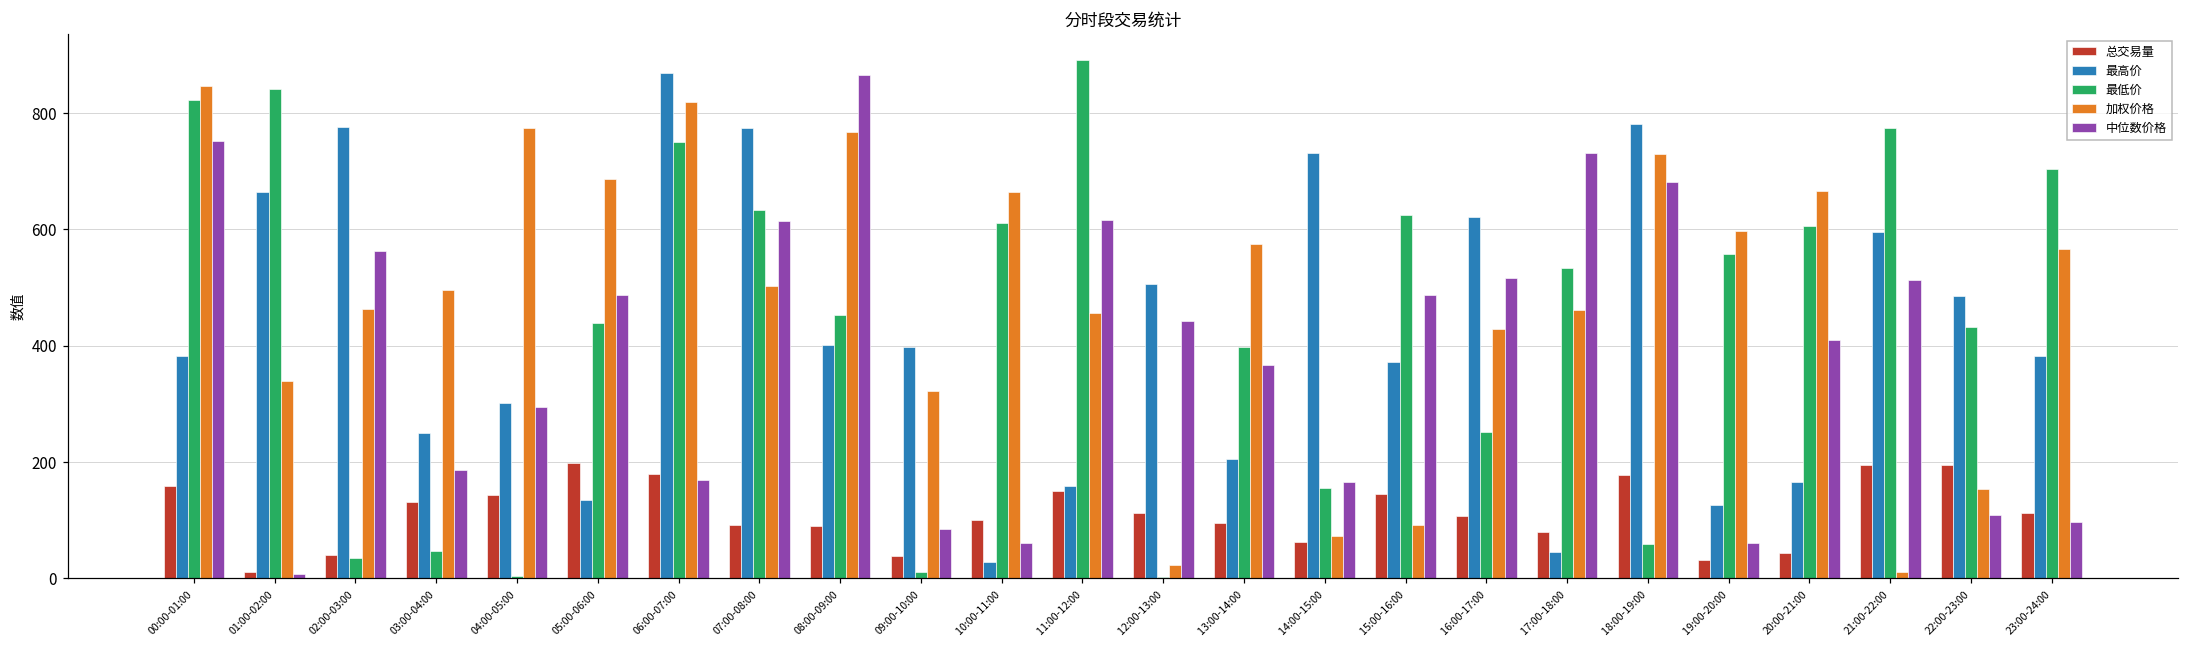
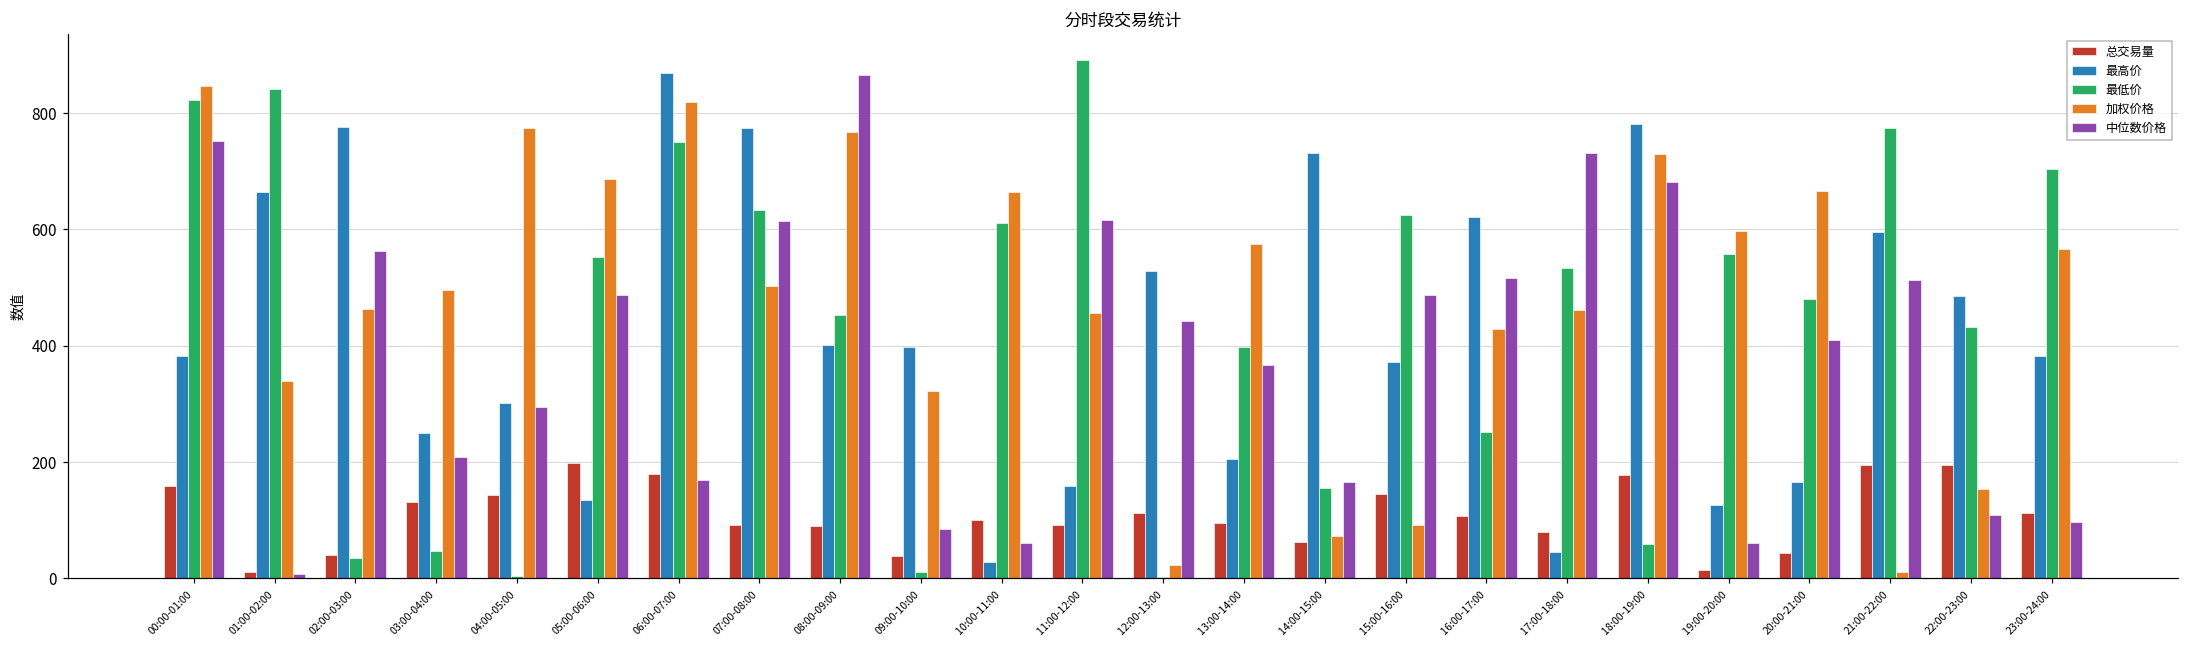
中位数价格, 03:00-04:00: 190 -> 210
最低价, 05:00-06:00: 440 -> 550
总交易量, 11:00-12:00: 150 -> 90
最高价, 12:00-13:00: 510 -> 530
总交易量, 19:00-20:00: 30 -> 20
最低价, 20:00-21:00: 610 -> 480
